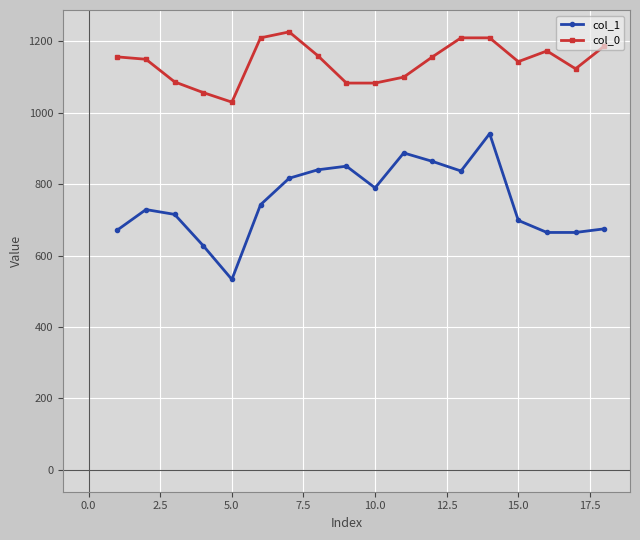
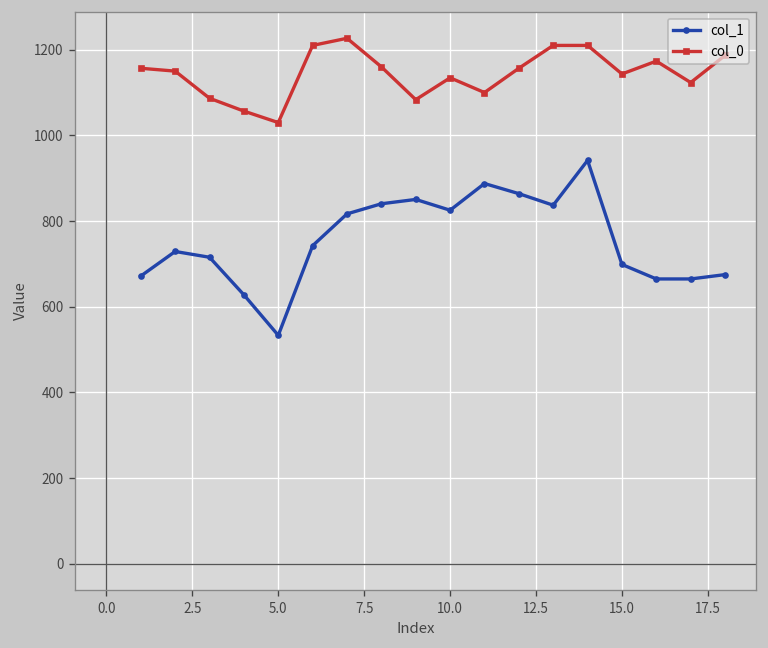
col_1, 10.0: 790 -> 830
col_0, 10.0: 1080 -> 1130
